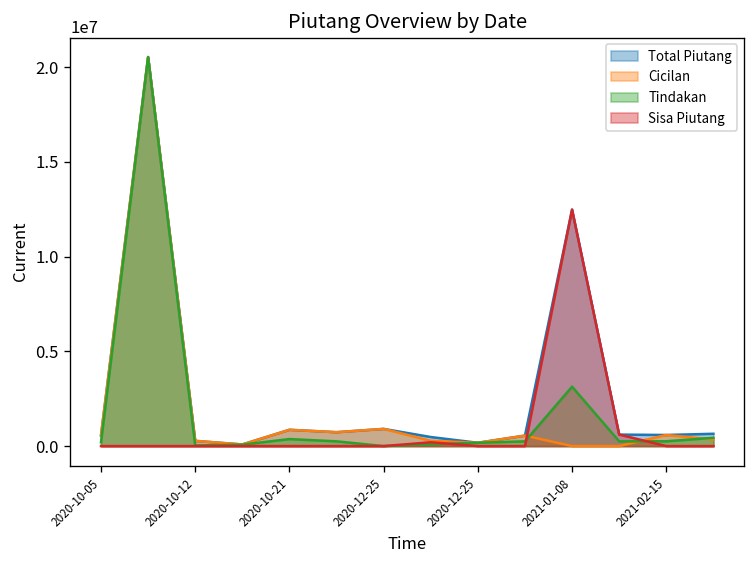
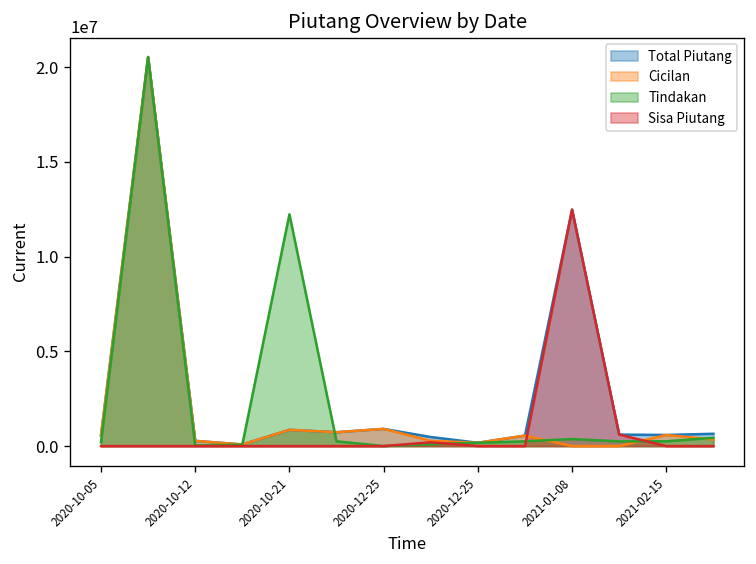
Tindakan, 2020-10-21: 400000 -> 12200000
Tindakan, 2021-01-08: 3100000 -> 400000
